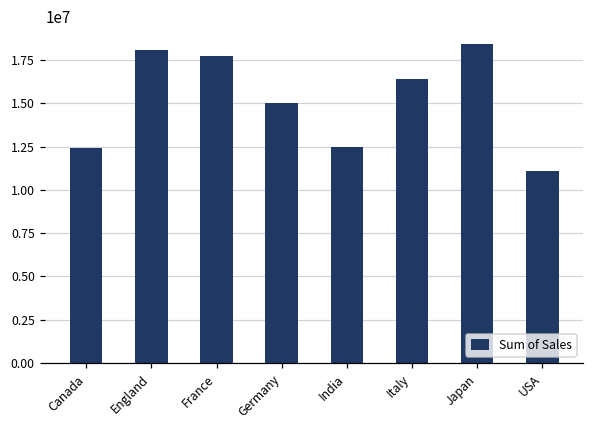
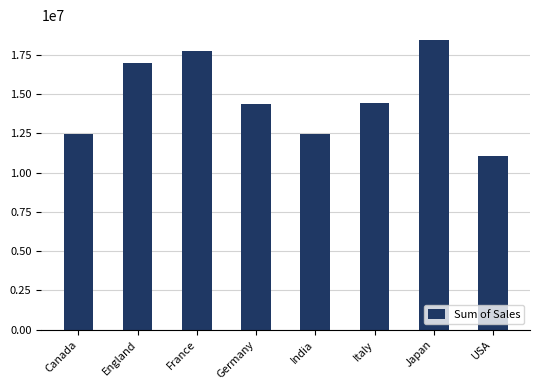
England: 18100000 -> 17000000
Germany: 15000000 -> 14300000
Italy: 16400000 -> 14400000
